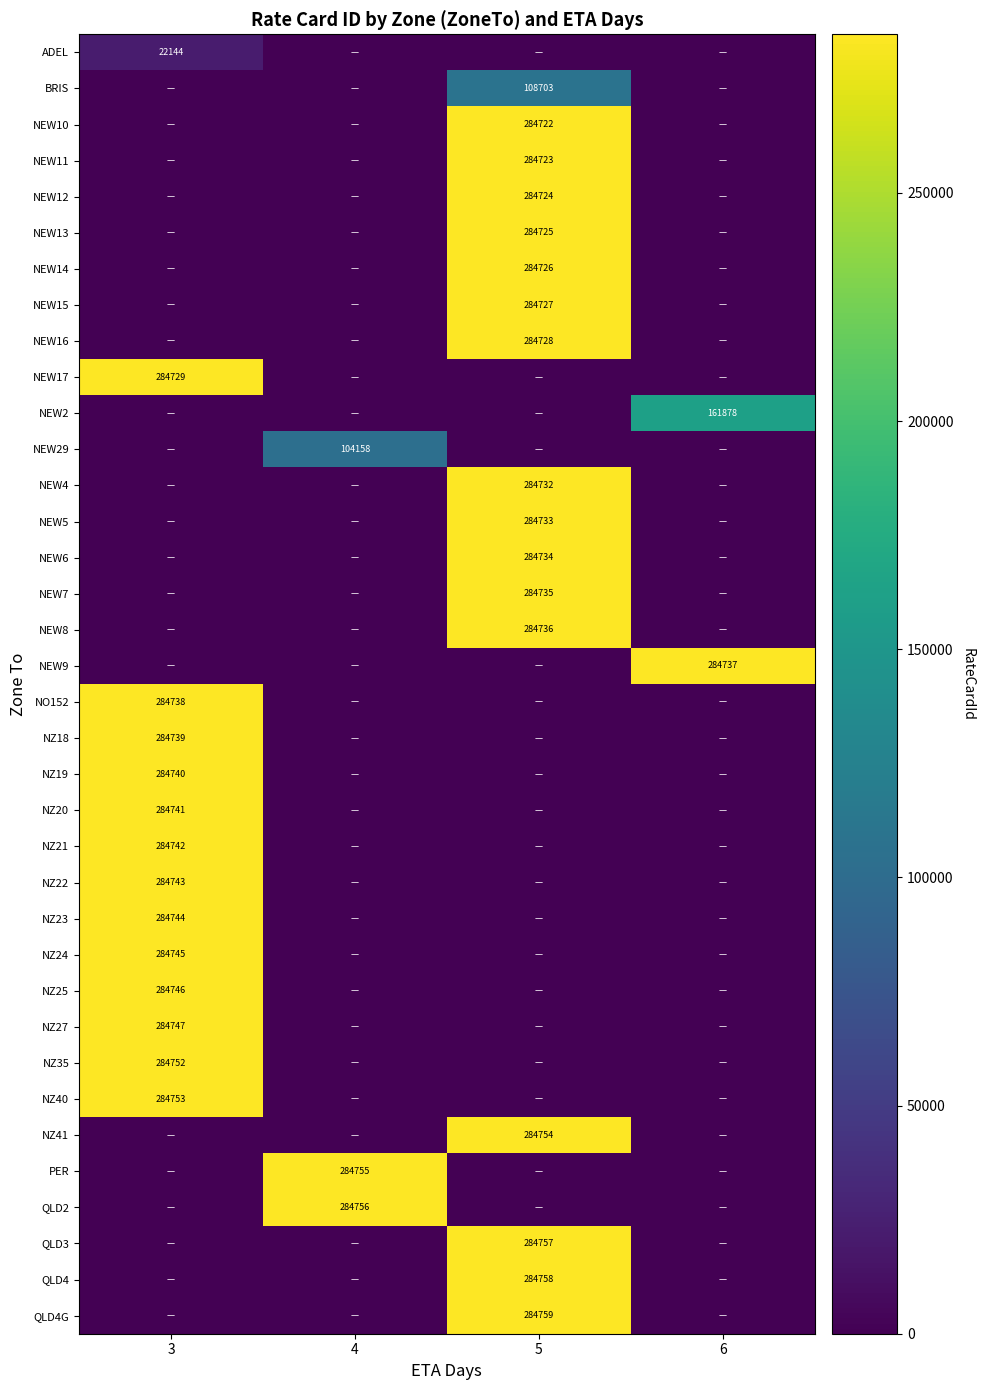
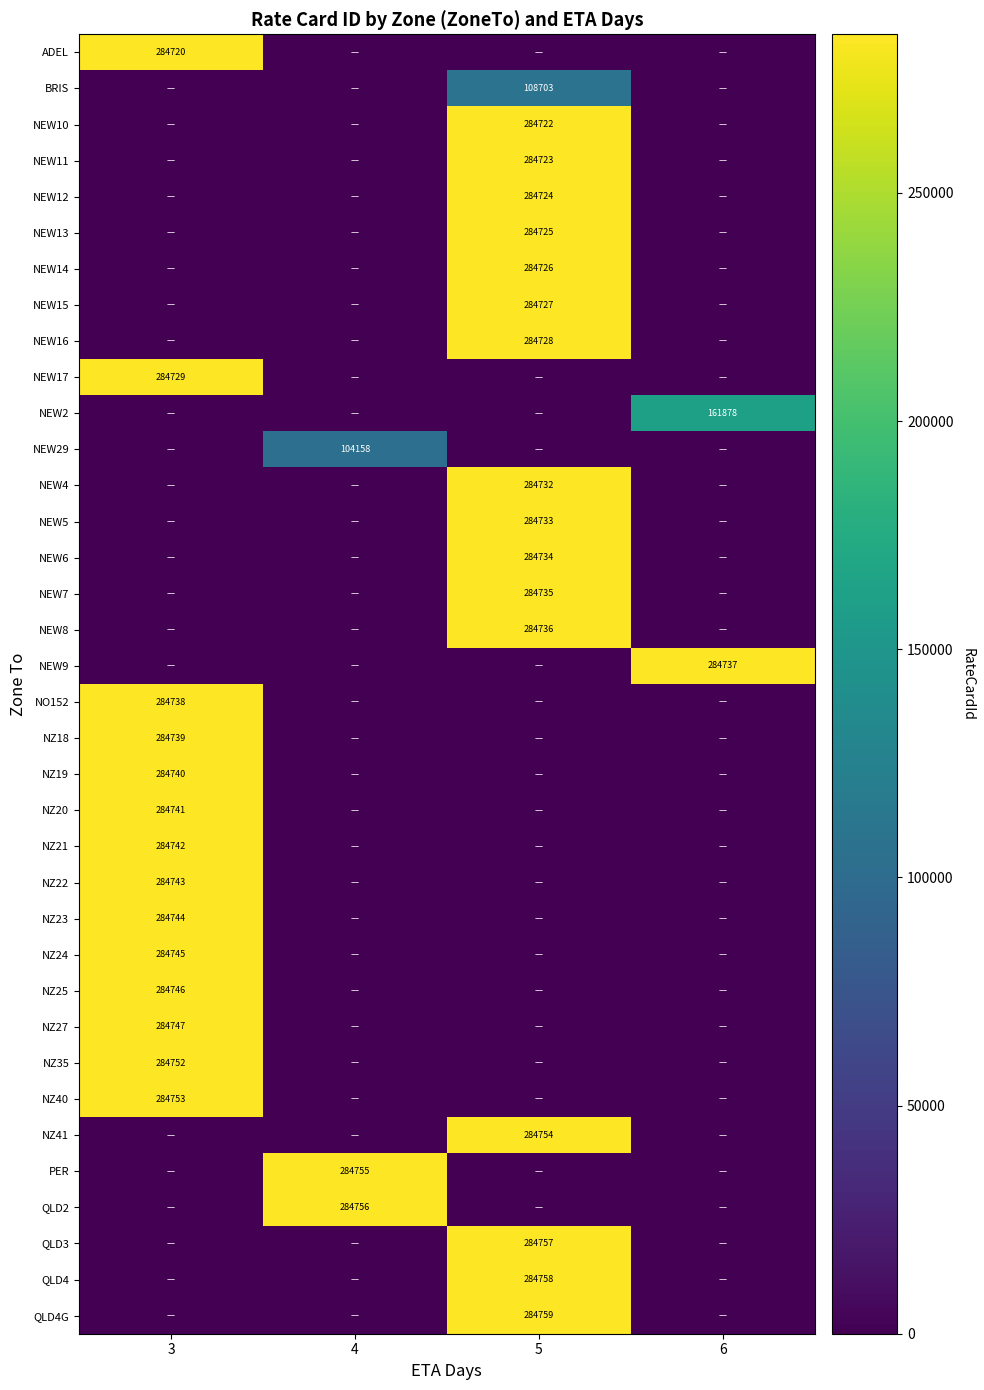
ADEL, 3: 22144 -> 284720
